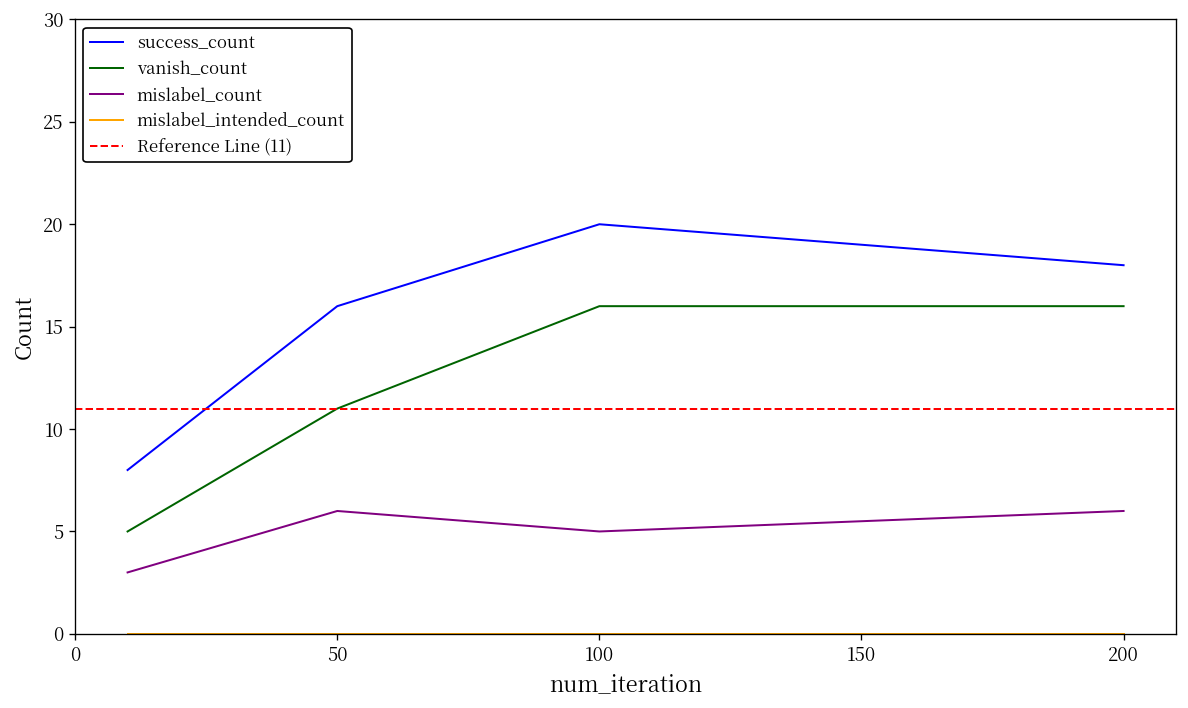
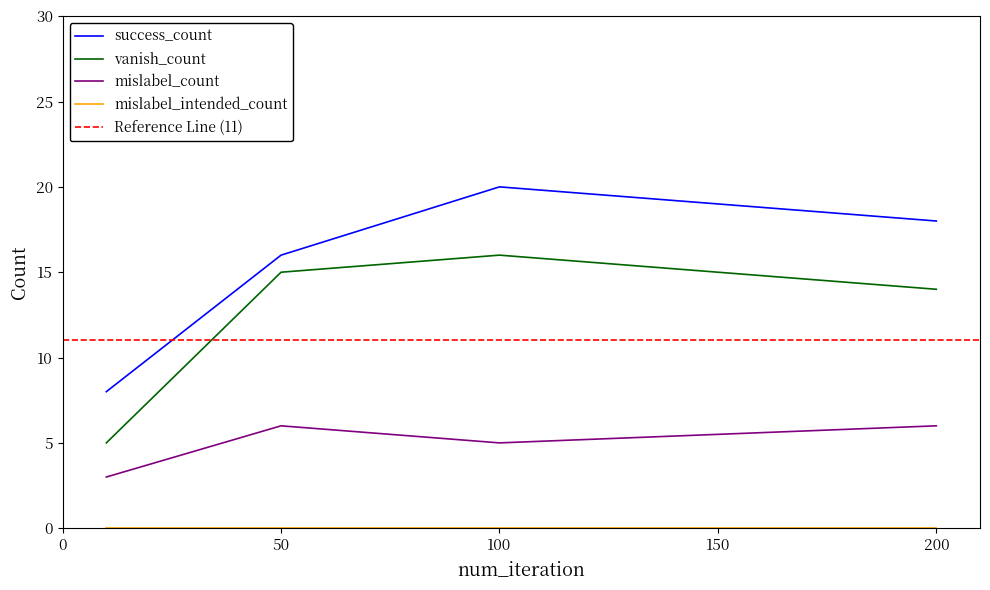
vanish_count, 50: 11 -> 15
vanish_count, 200: 16 -> 14
